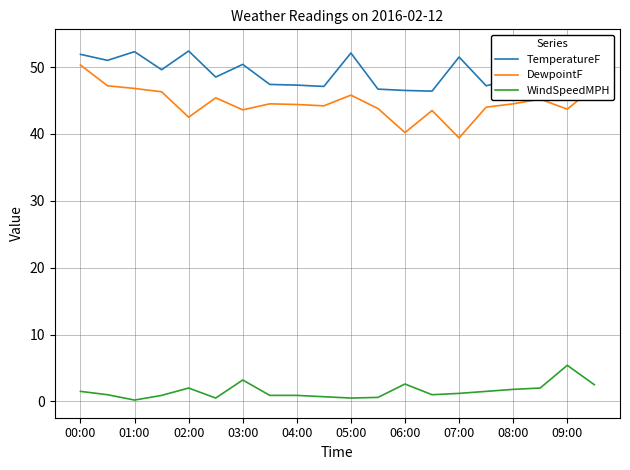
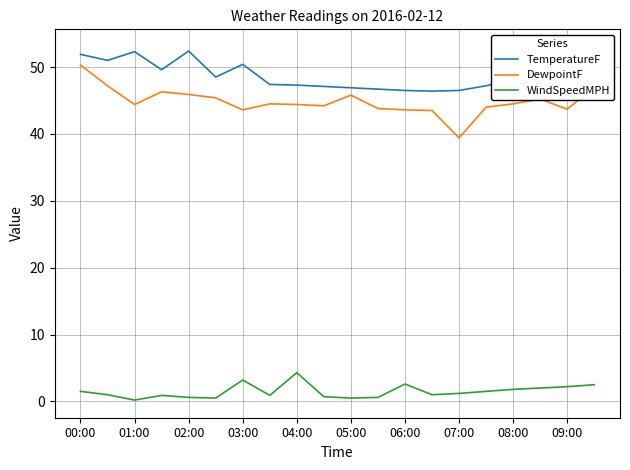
DewpointF, 01:00: 47 -> 44
DewpointF, 02:00: 43 -> 46
WindSpeedMPH, 02:00: 2 -> 1
WindSpeedMPH, 04:00: 1 -> 4
TemperatureF, 05:00: 52 -> 47
DewpointF, 06:00: 40 -> 44
TemperatureF, 07:00: 52 -> 47
WindSpeedMPH, 09:00: 5 -> 2
